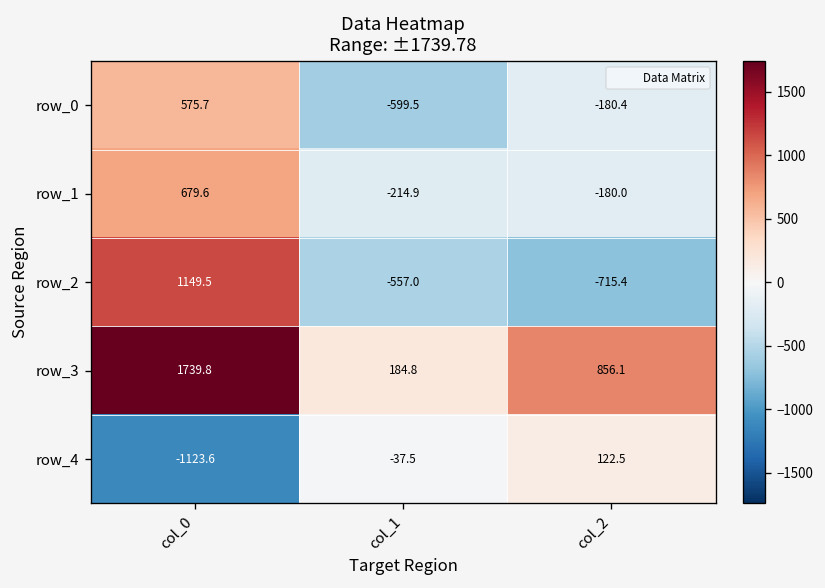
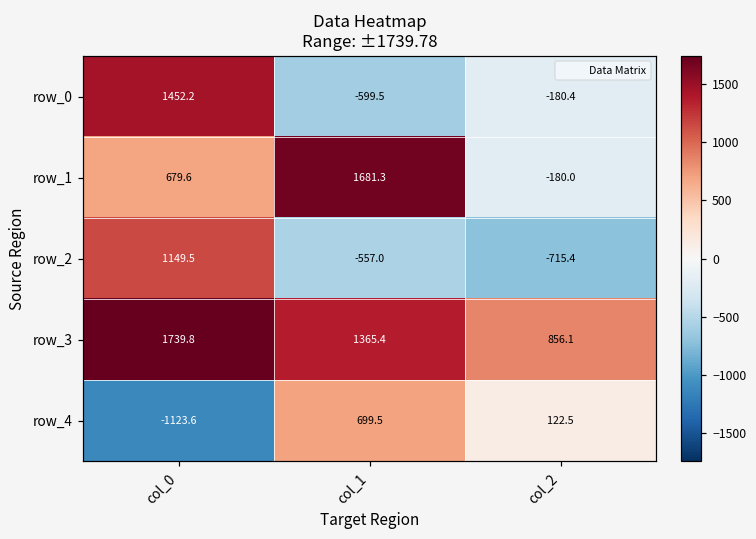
row_0, col_0: 575.7 -> 1452.2
row_1, col_1: -214.9 -> 1681.3
row_3, col_1: 184.8 -> 1365.4
row_4, col_1: -37.5 -> 699.5
